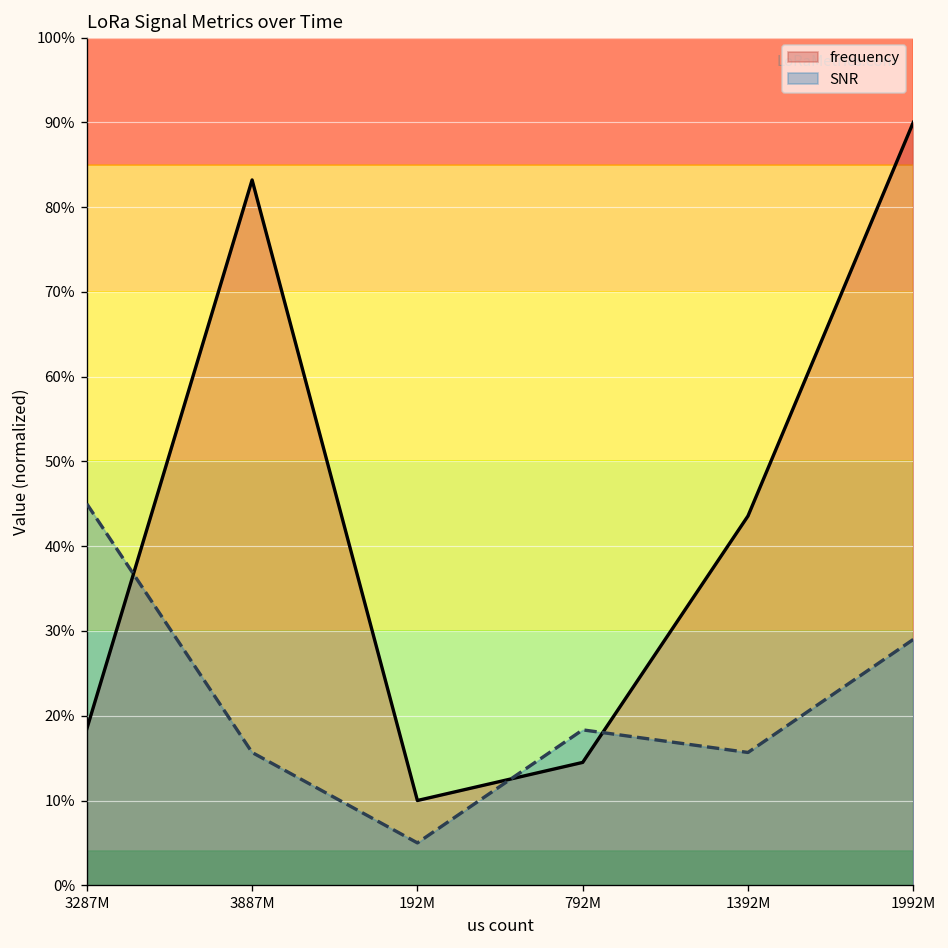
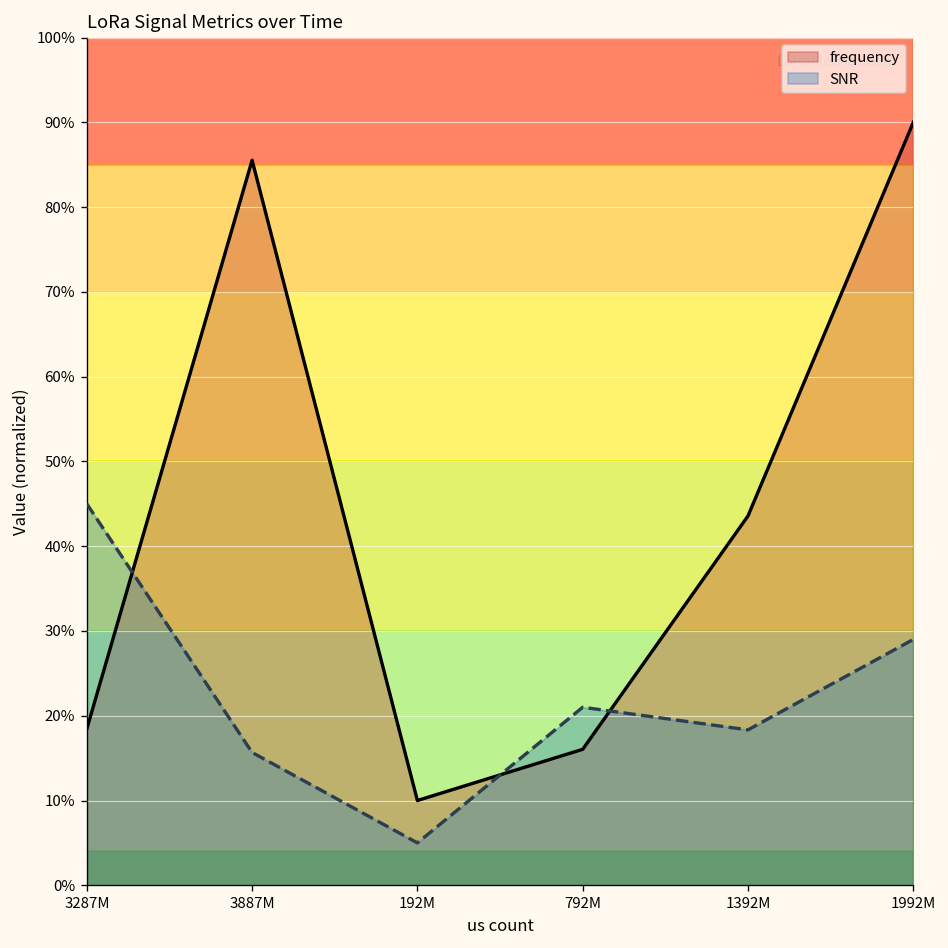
frequency, 3887M: 83% -> 86%
frequency, 792M: 14% -> 16%
SNR, 792M: 18% -> 21%
SNR, 1392M: 16% -> 18%
